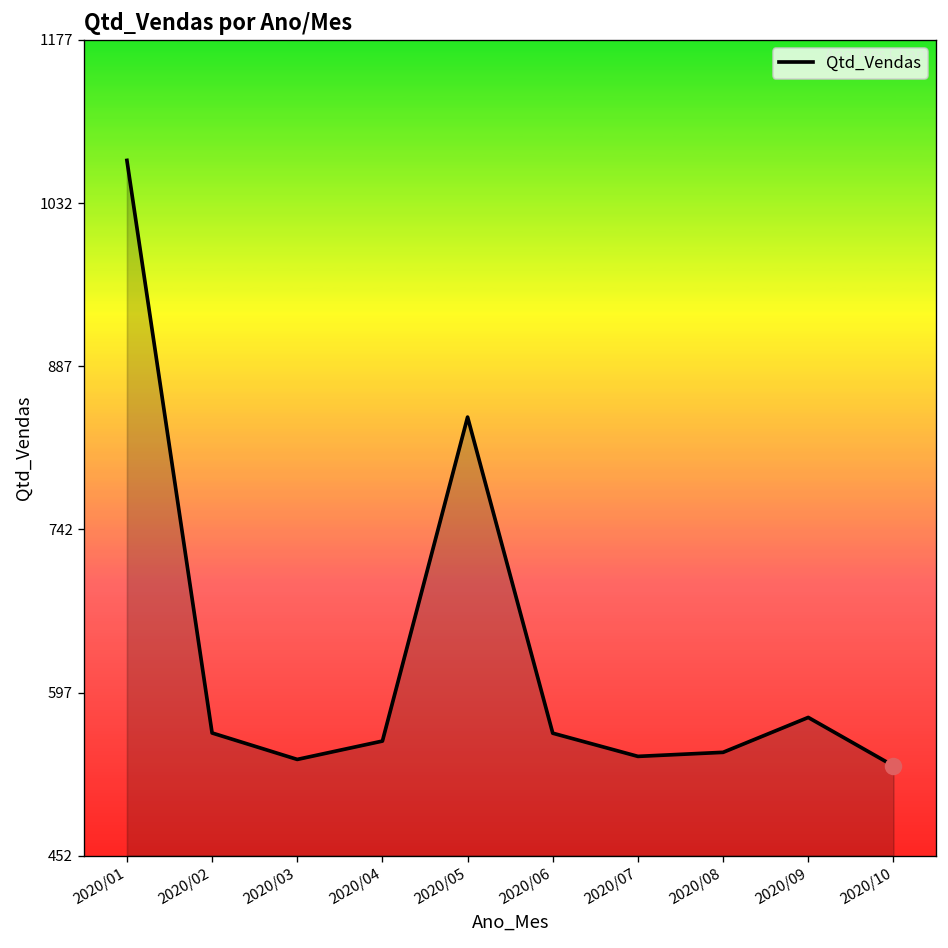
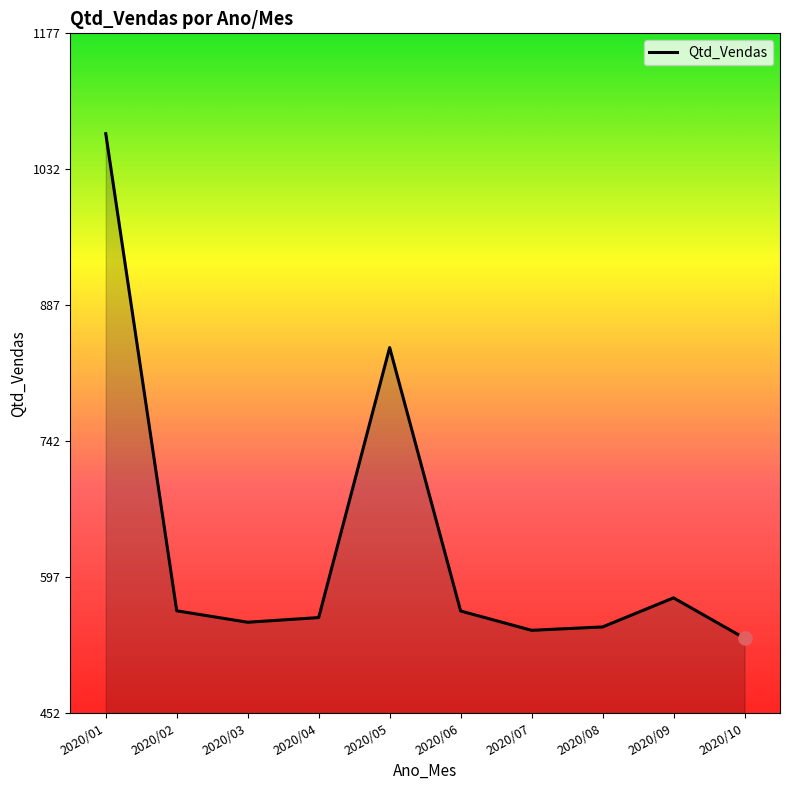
Qtd_Vendas, 2020/03: 540 -> 550
